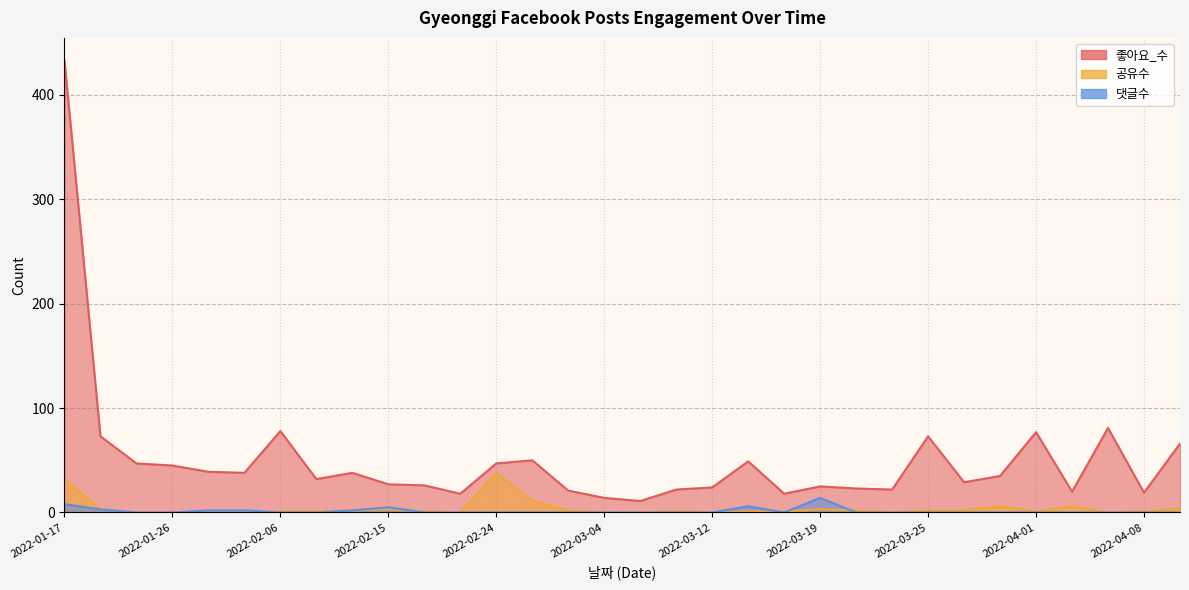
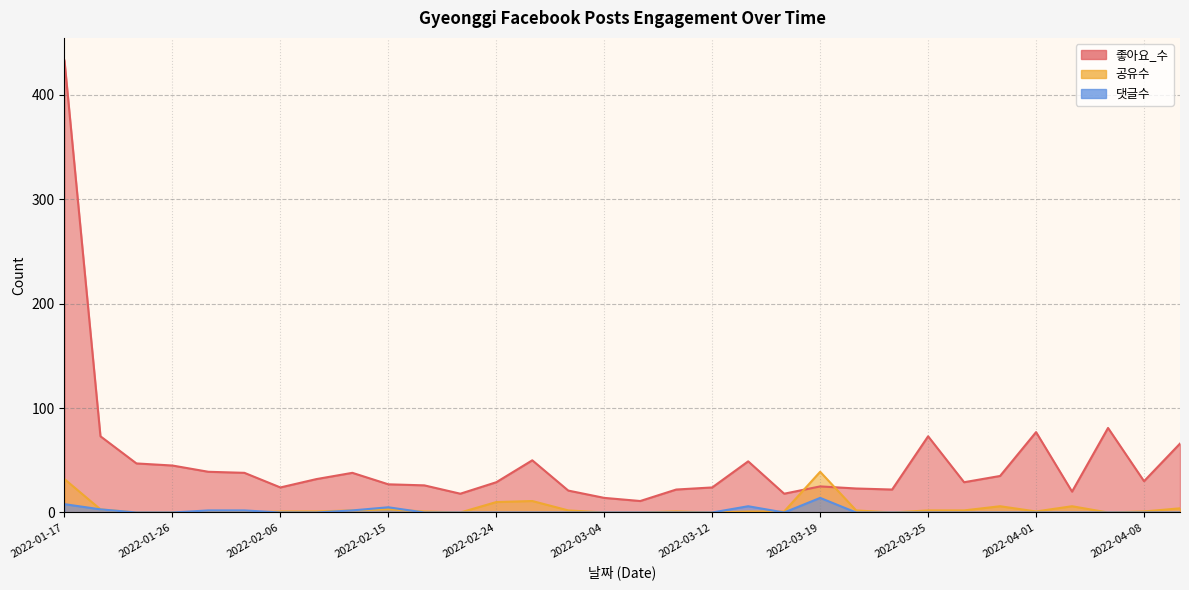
좋아요_수, 2022-02-06: 78 -> 24
좋아요_수, 2022-02-24: 47 -> 29
공유수, 2022-02-24: 38 -> 10
공유수, 2022-03-19: 3 -> 39
좋아요_수, 2022-04-08: 19 -> 30
